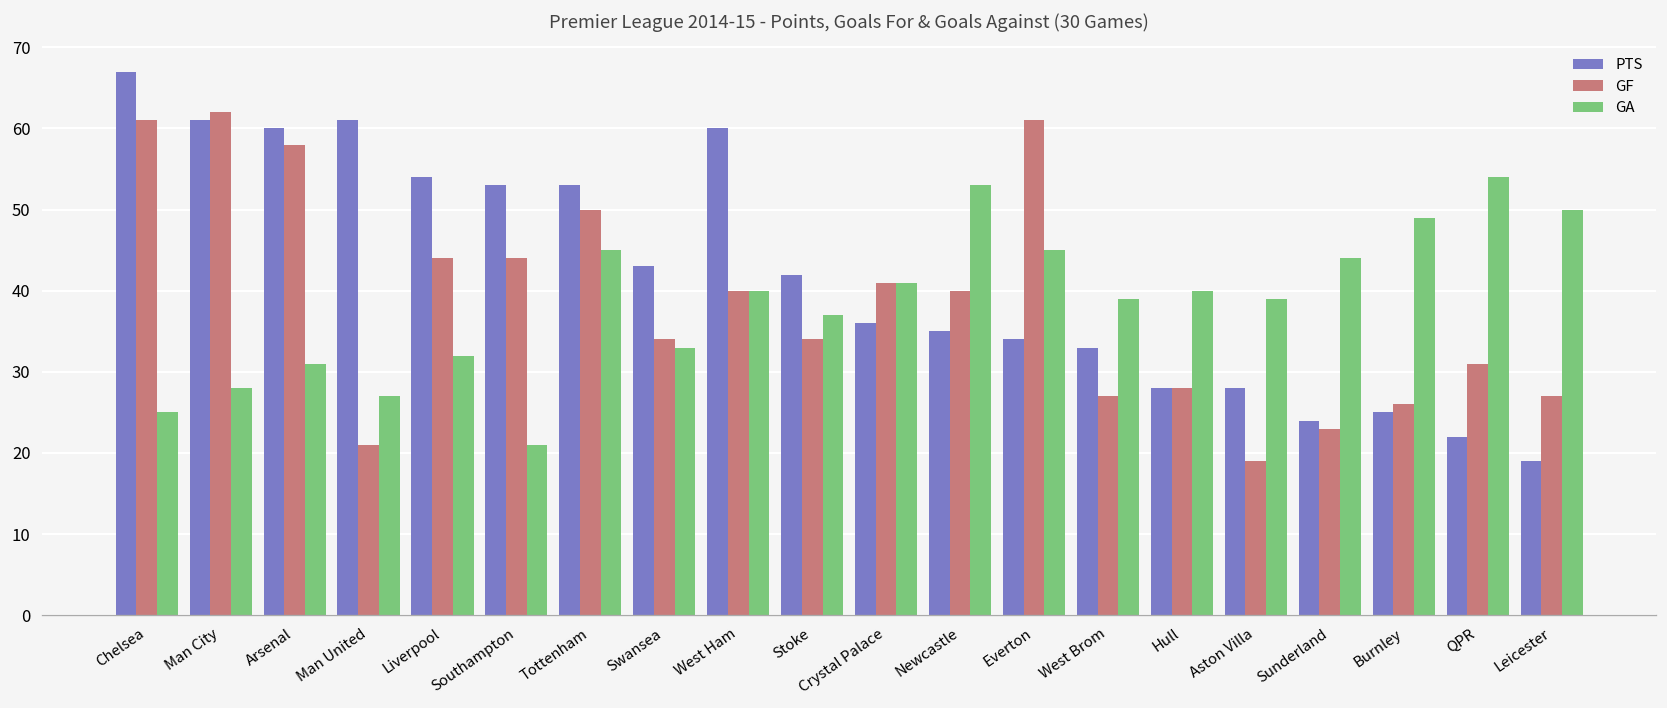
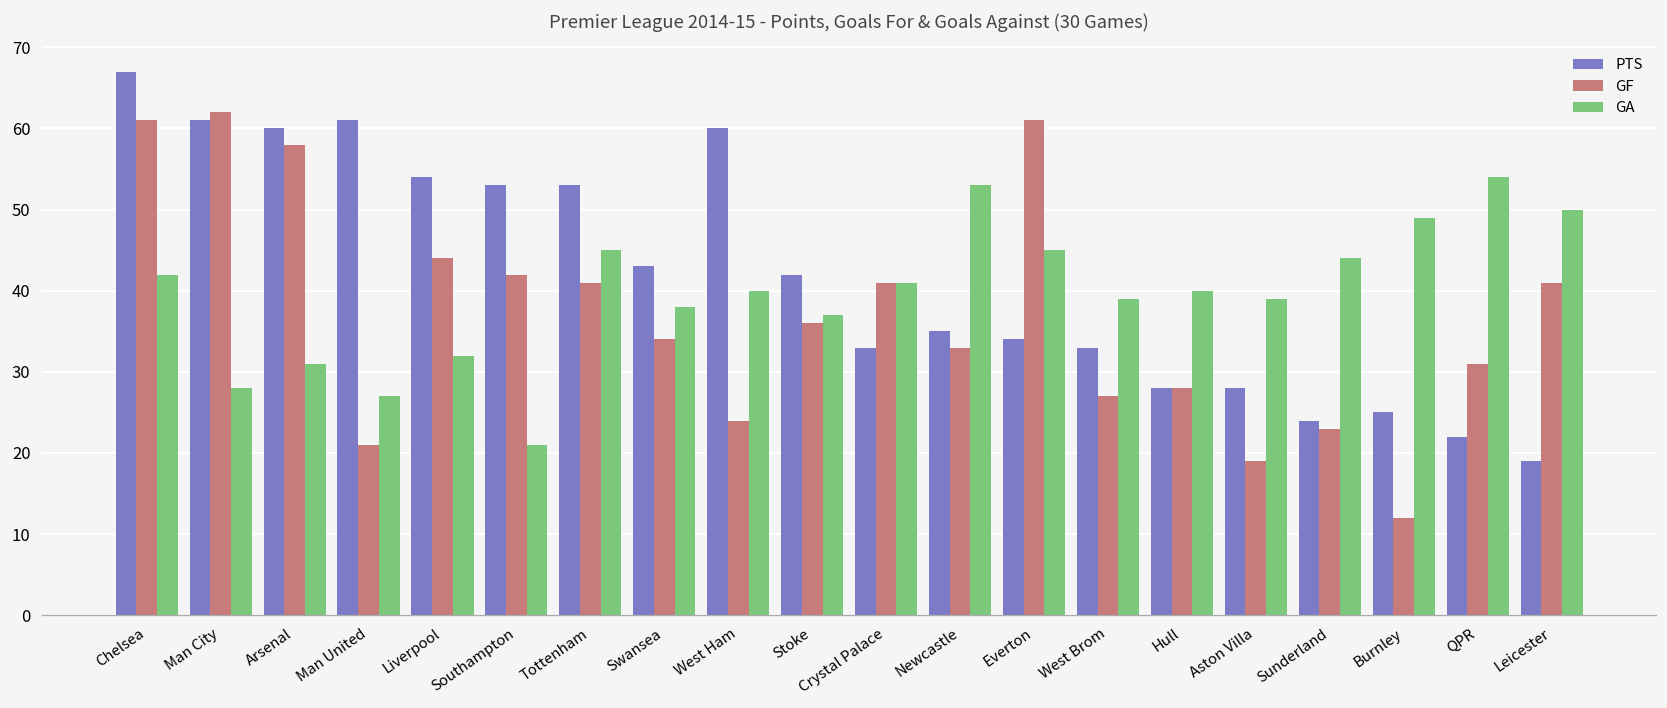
GA, Chelsea: 25 -> 42
GF, Southampton: 44 -> 42
GF, Tottenham: 50 -> 41
GA, Swansea: 33 -> 38
GF, West Ham: 40 -> 24
GF, Stoke: 34 -> 36
PTS, Crystal Palace: 36 -> 33
GF, Newcastle: 40 -> 33
GF, Burnley: 26 -> 12
GF, Leicester: 27 -> 41
